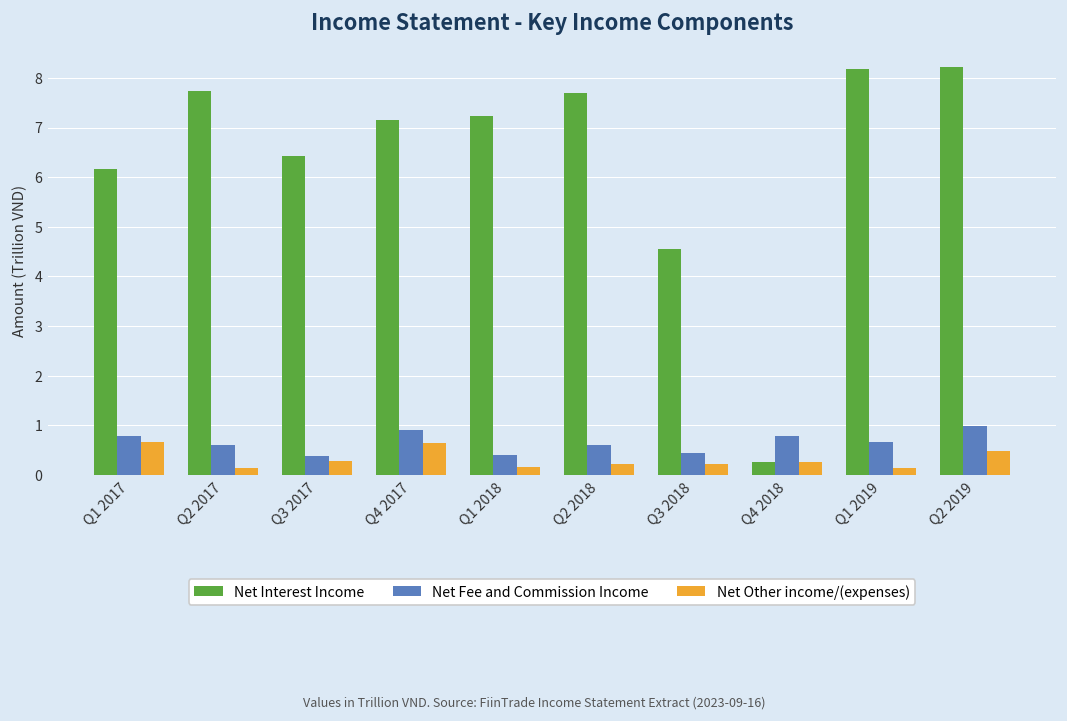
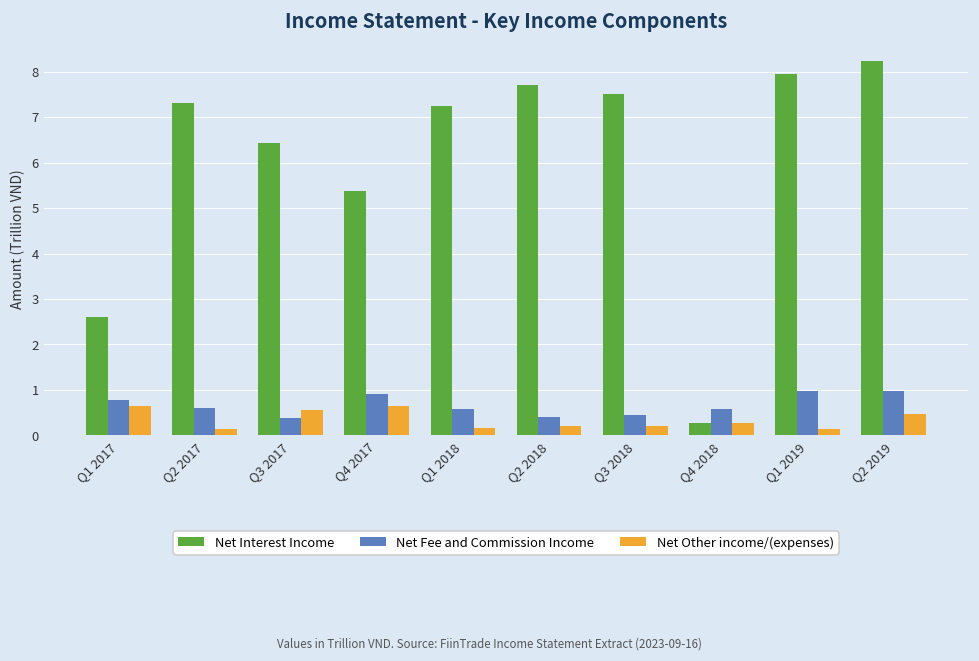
Net Interest Income, Q1 2017: 6.2 -> 2.6
Net Interest Income, Q2 2017: 7.7 -> 7.3
Net Other income/(expenses), Q3 2017: 0.3 -> 0.6
Net Interest Income, Q4 2017: 7.2 -> 5.4
Net Fee and Commission Income, Q1 2018: 0.4 -> 0.6
Net Fee and Commission Income, Q2 2018: 0.6 -> 0.4
Net Interest Income, Q3 2018: 4.5 -> 7.5
Net Fee and Commission Income, Q4 2018: 0.8 -> 0.6
Net Interest Income, Q1 2019: 8.2 -> 7.9
Net Fee and Commission Income, Q1 2019: 0.7 -> 1.0
